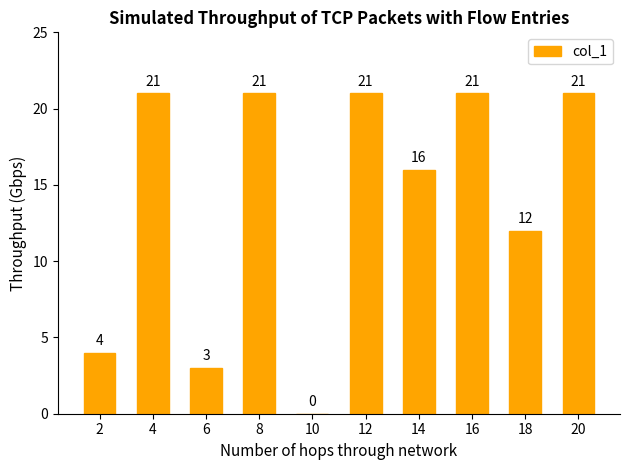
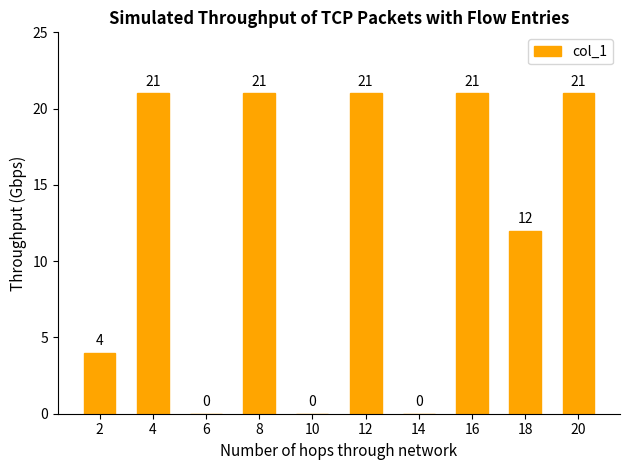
6: 3 -> 0
14: 16 -> 0
